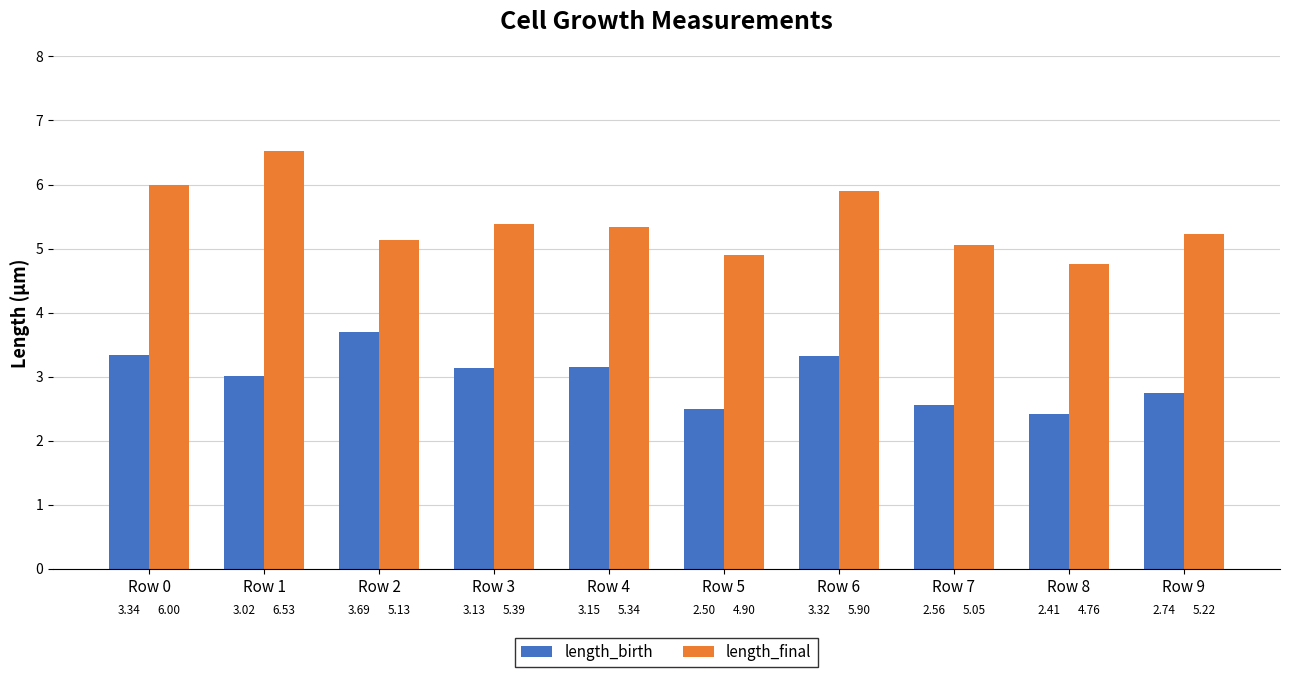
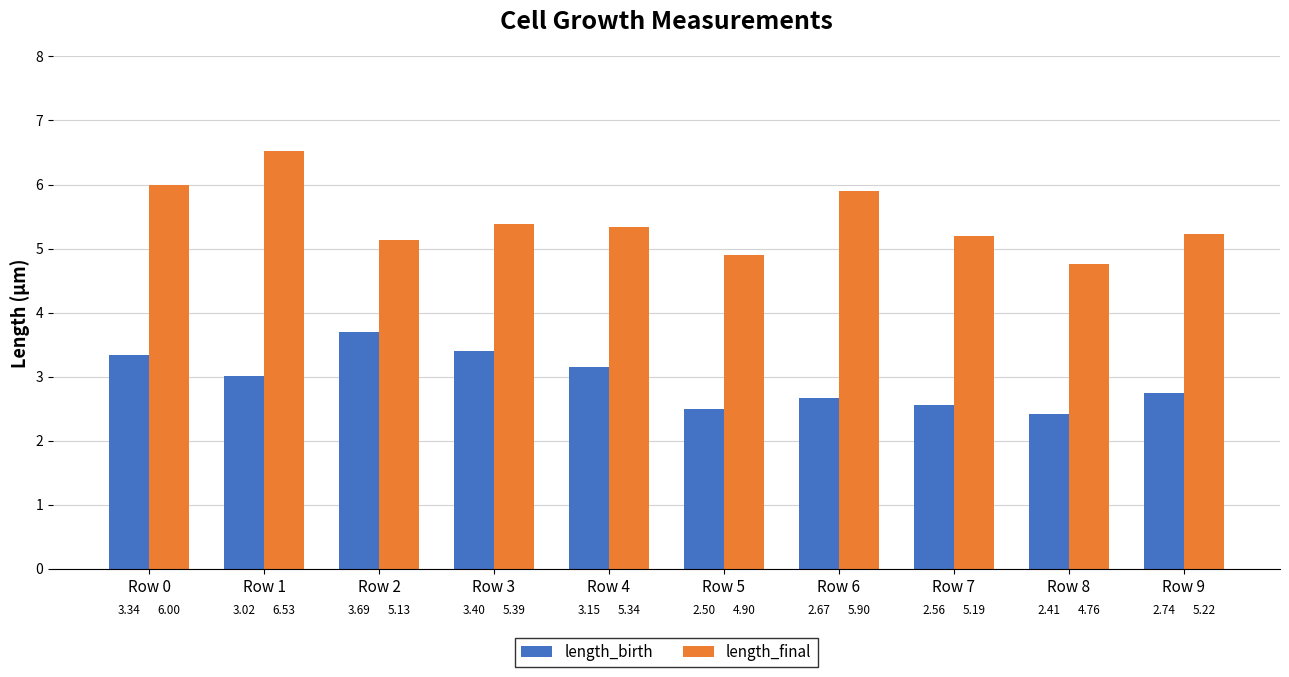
length_birth, Row 3: 3.13 -> 3.40
length_birth, Row 6: 3.32 -> 2.67
length_final, Row 7: 5.05 -> 5.19
